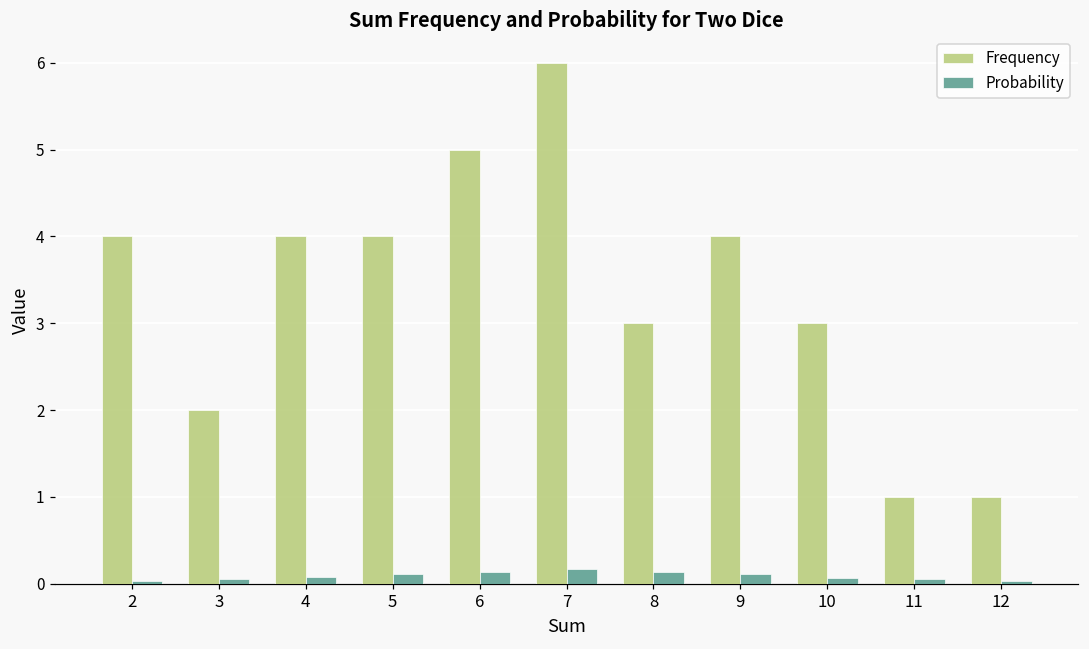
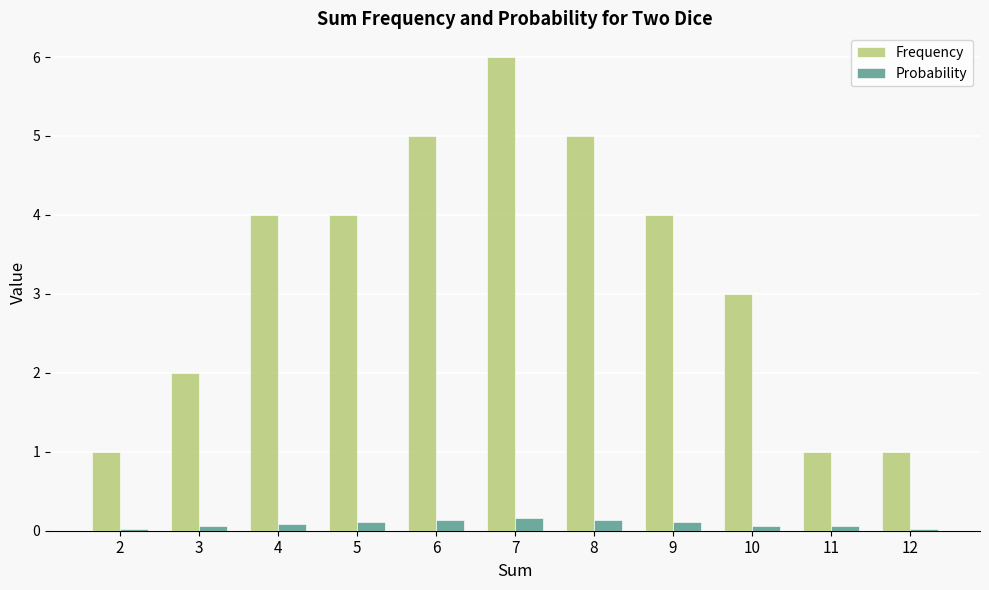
Frequency, 2: 4 -> 1
Frequency, 8: 3 -> 5
